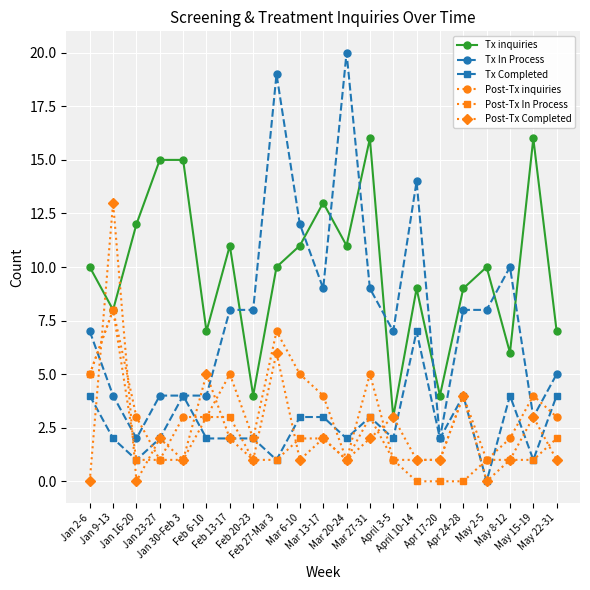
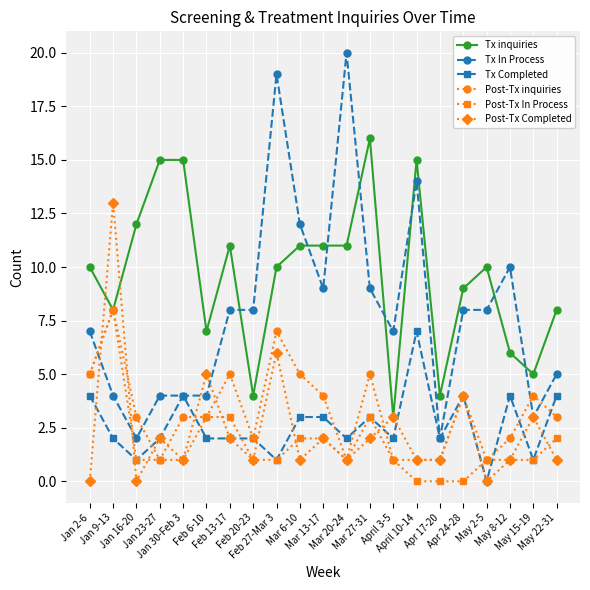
Tx inquiries, Mar 13-17: 13 -> 11
Tx inquiries, April 10-14: 9 -> 15
Tx inquiries, May 15-19: 16 -> 5
Tx inquiries, May 22-31: 7 -> 8
